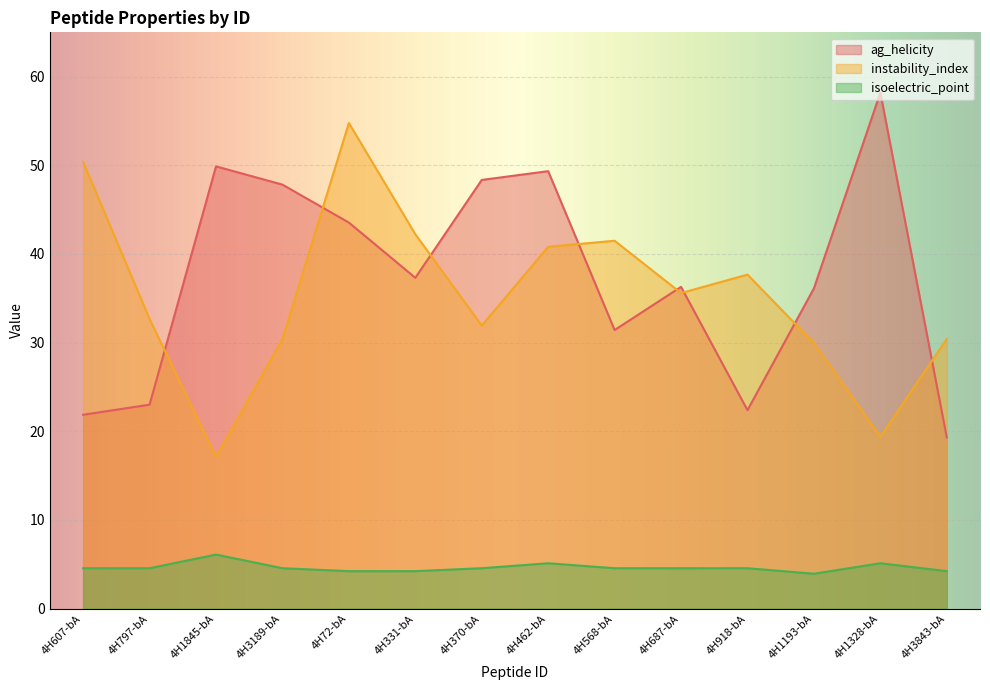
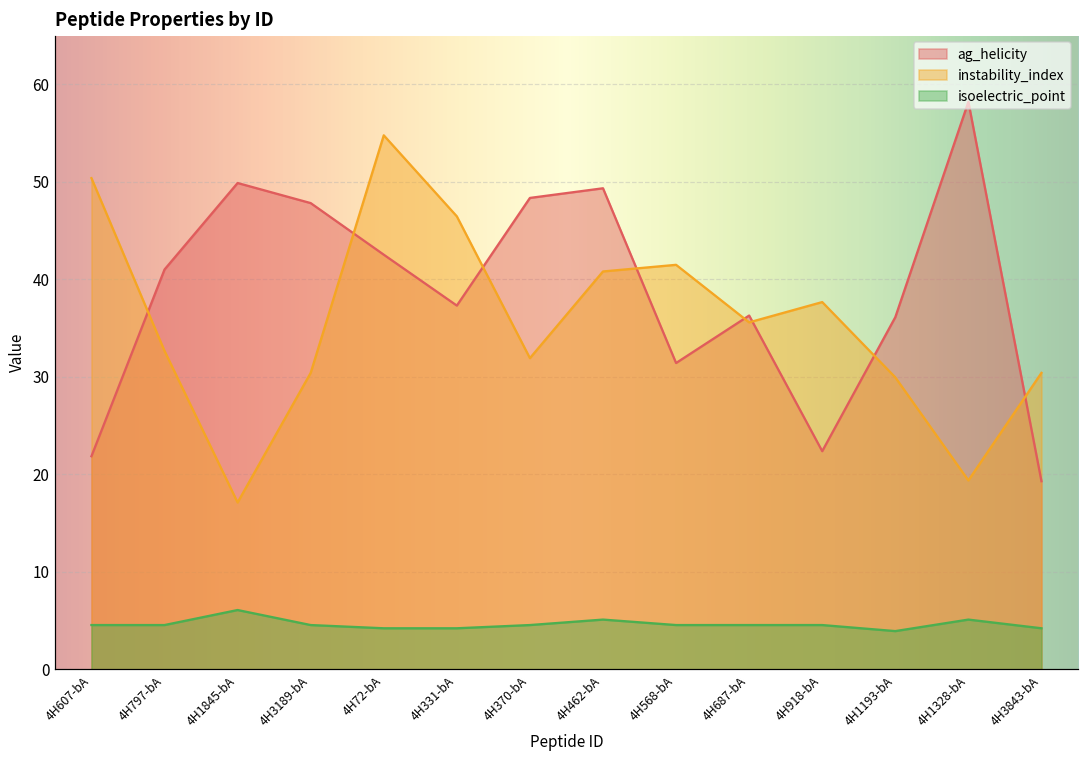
ag_helicity, 4H797-bA: 23 -> 41
ag_helicity, 4H72-bA: 44 -> 43
instability_index, 4H331-bA: 42 -> 46
